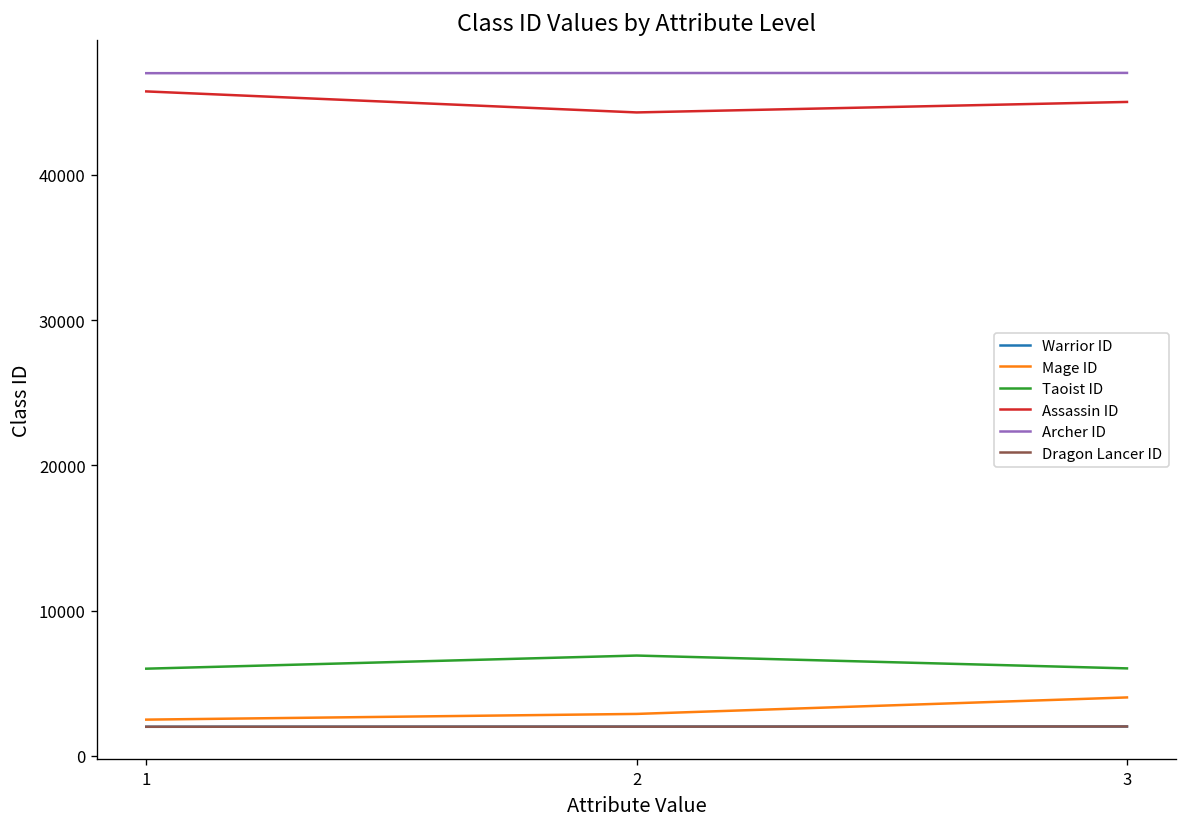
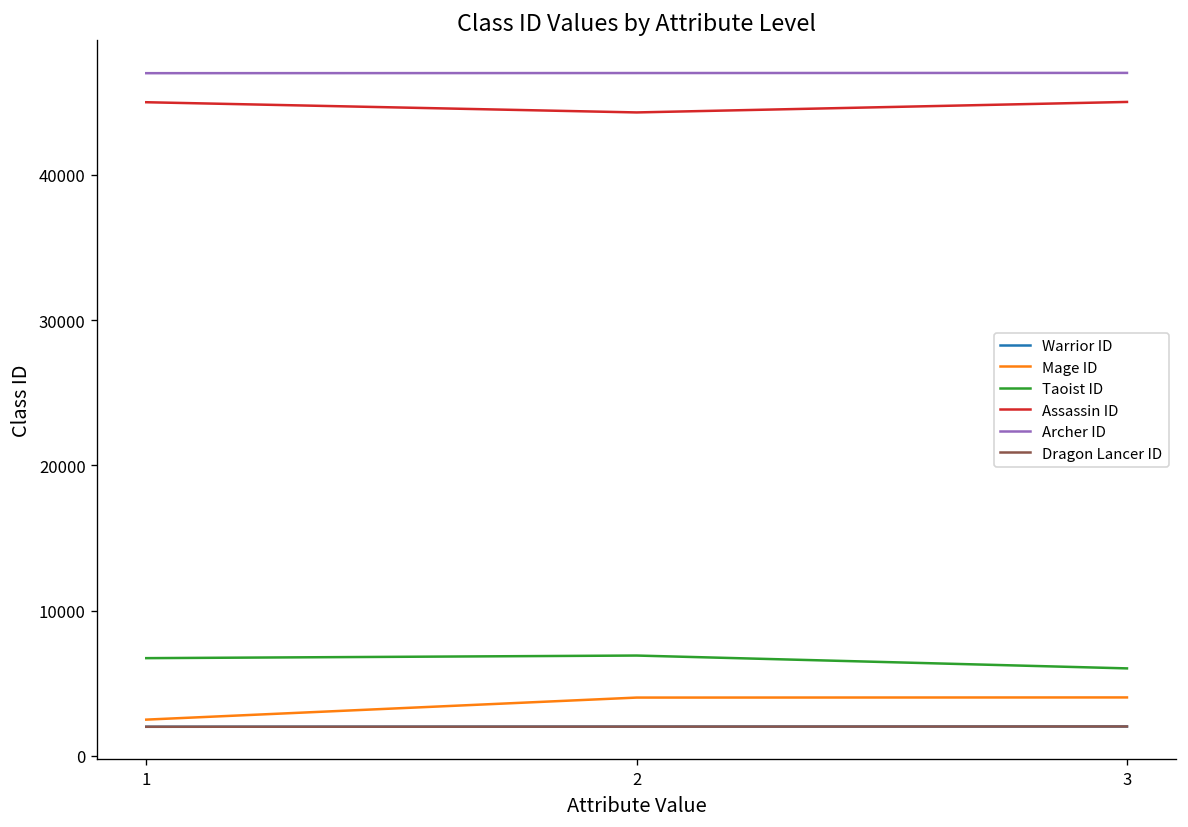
Taoist ID, 1: 6000 -> 6700
Assassin ID, 1: 45700 -> 45000
Mage ID, 2: 2900 -> 4000
